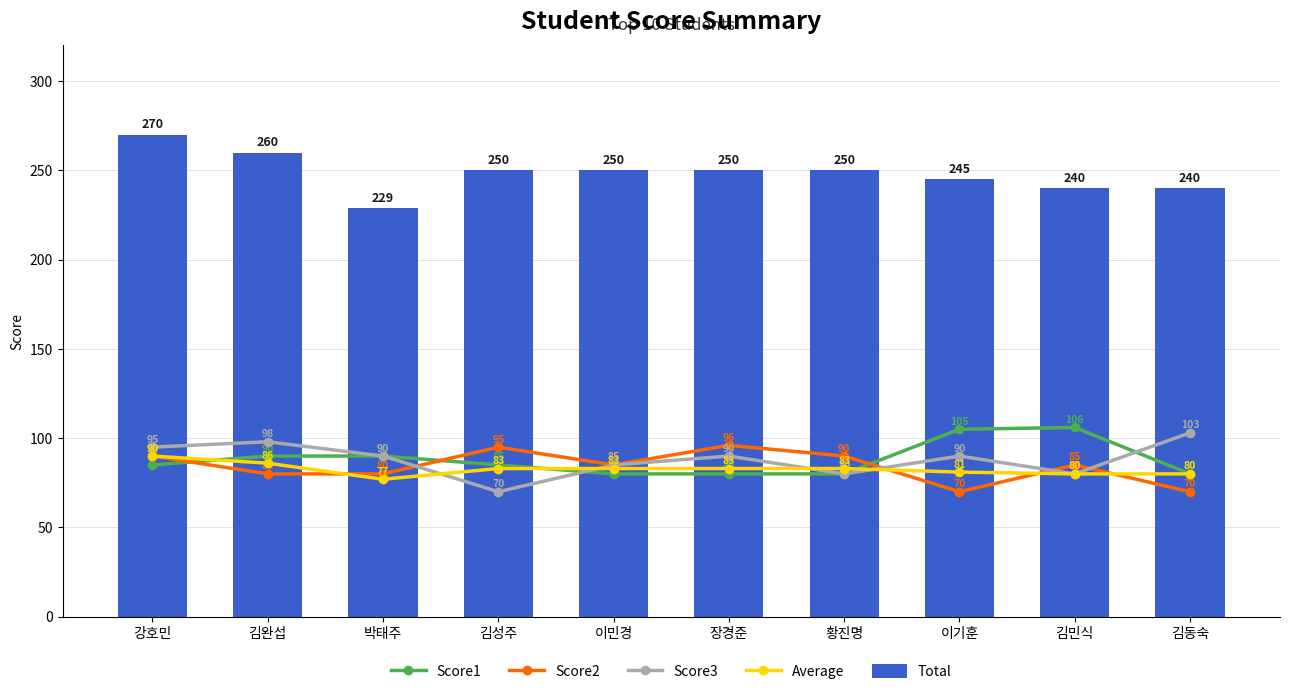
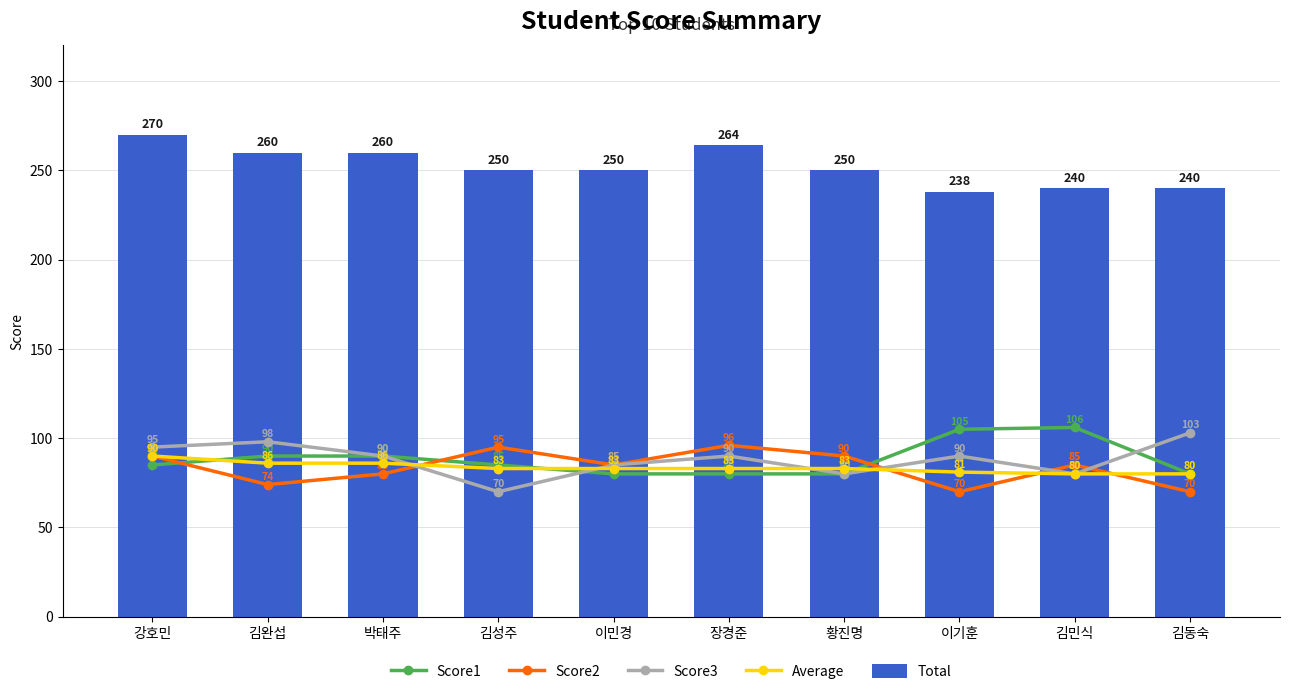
Score2, 김완섭: 80 -> 74
Total, 박태주: 229 -> 260
Average, 박태주: 77 -> 86
Total, 장경준: 250 -> 264
Total, 이기훈: 245 -> 238
